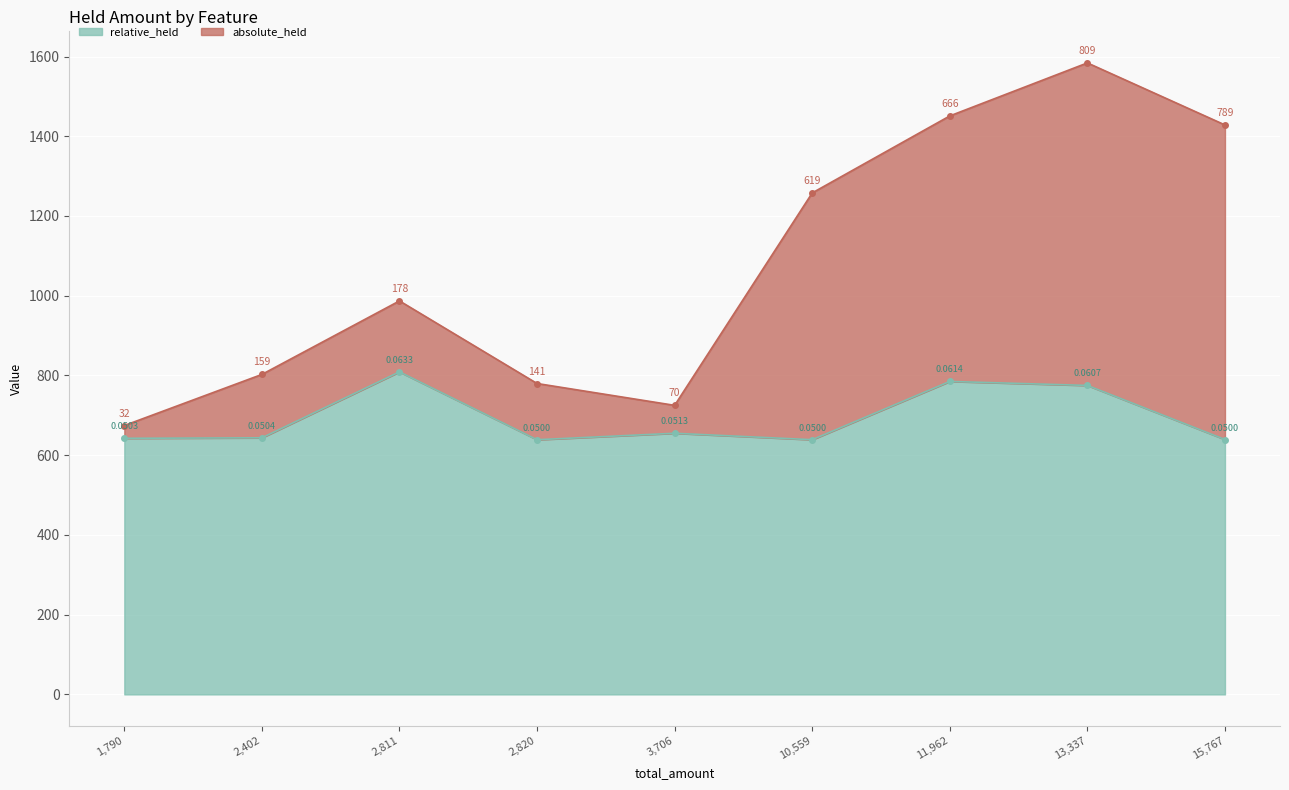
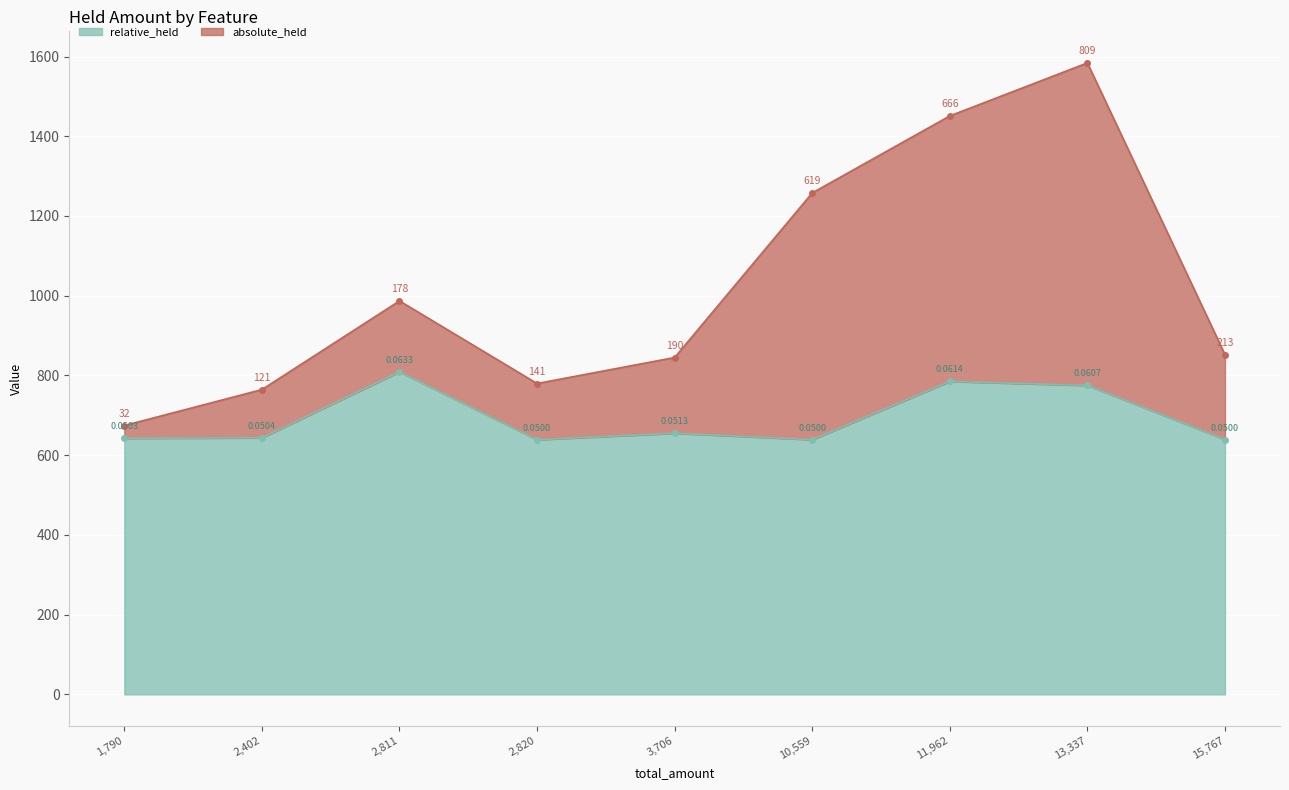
absolute_held, 2,402: 159 -> 121
absolute_held, 3,706: 70 -> 190
absolute_held, 15,767: 789 -> 213
